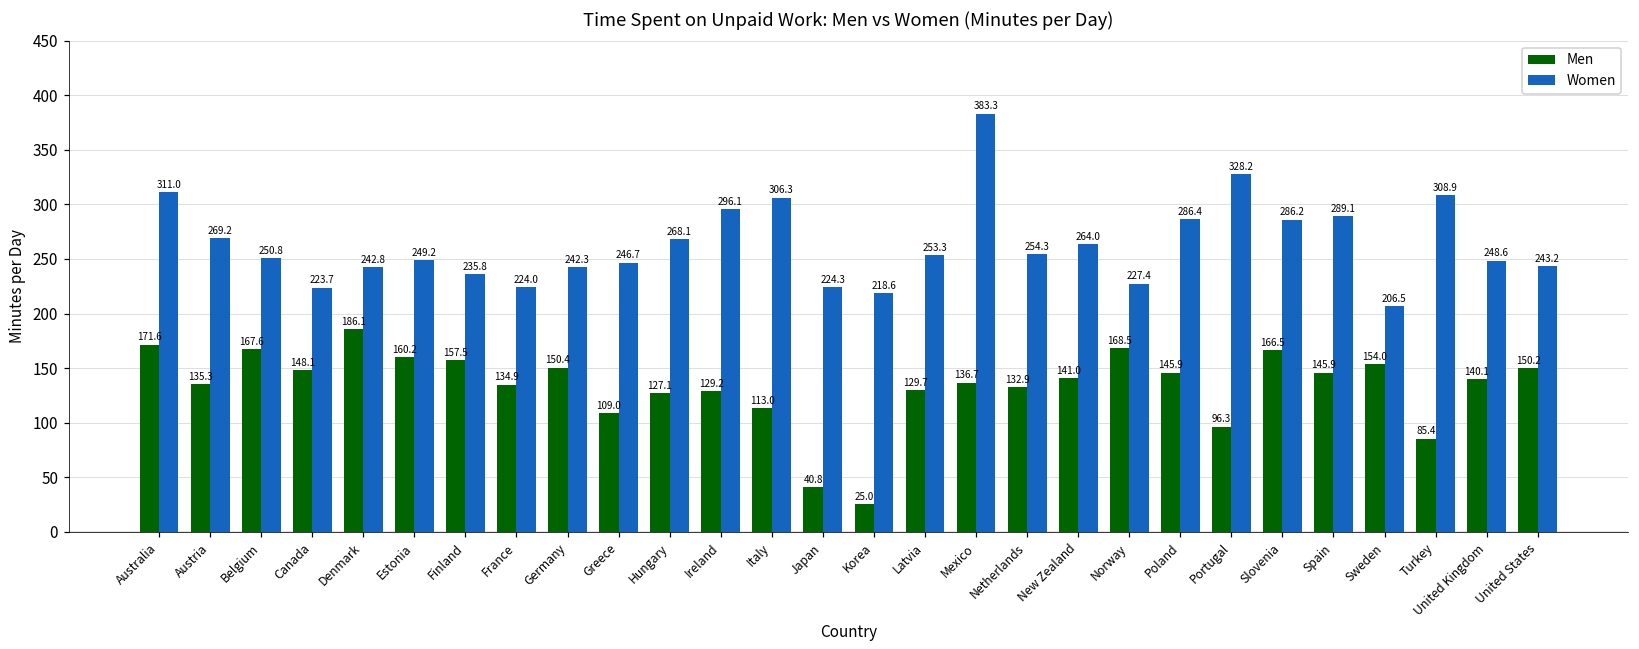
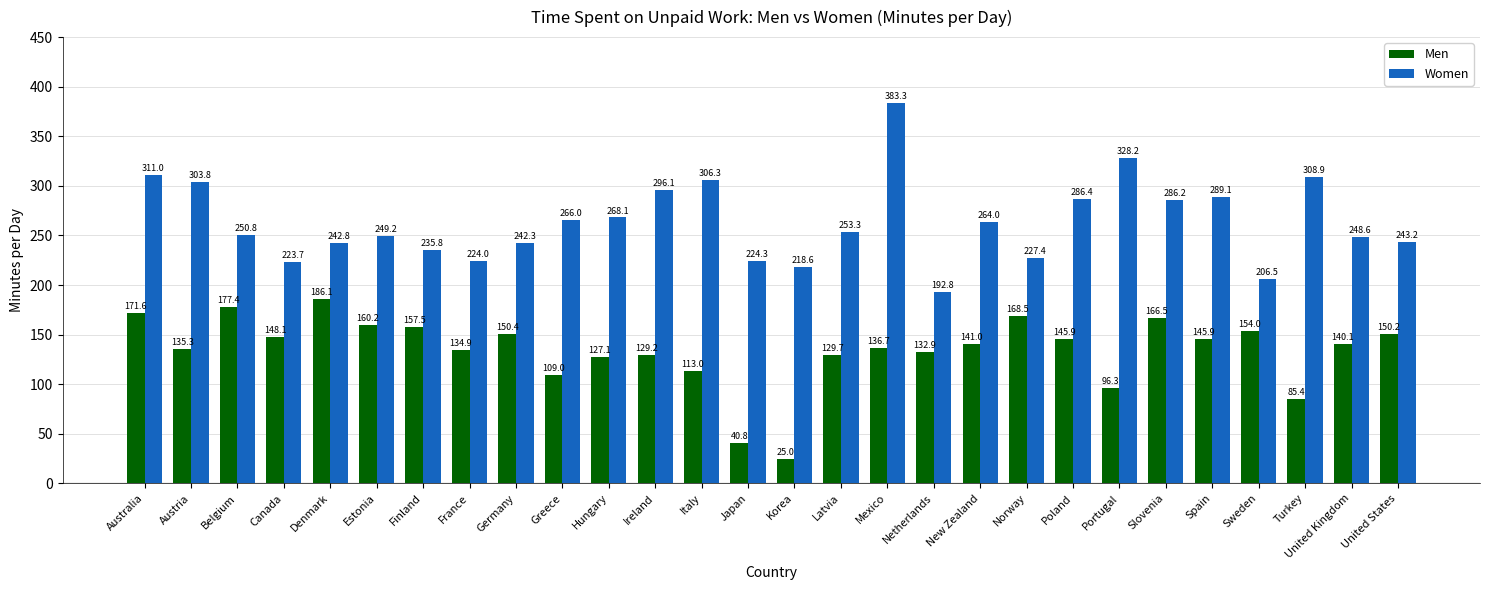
Women, Austria: 269.2 -> 303.8
Men, Belgium: 167.6 -> 177.4
Women, Greece: 246.7 -> 266.0
Women, Netherlands: 254.3 -> 192.8
